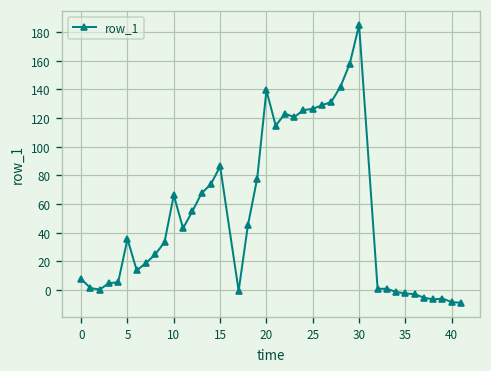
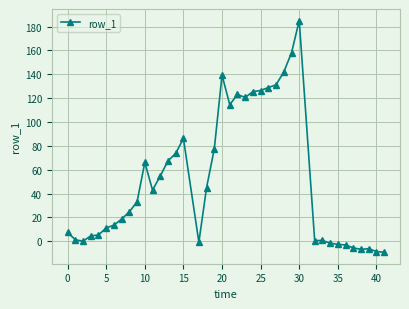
5: 36 -> 11
